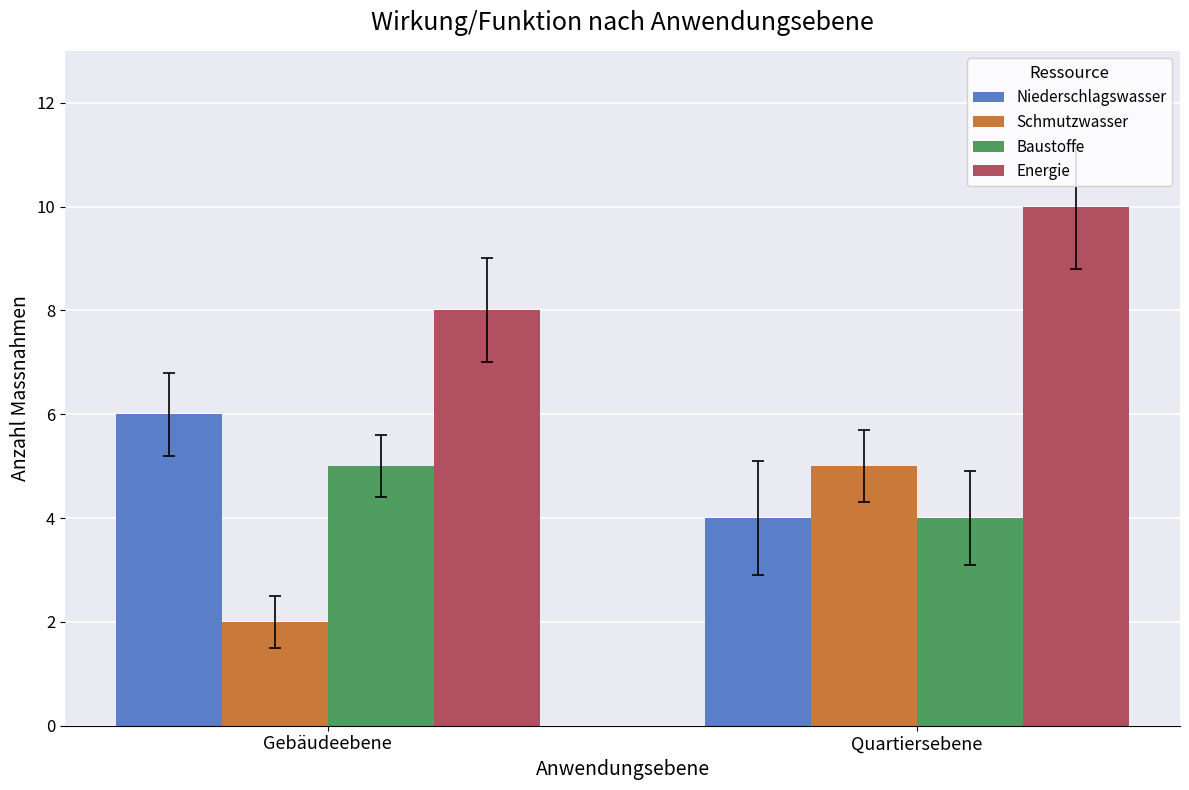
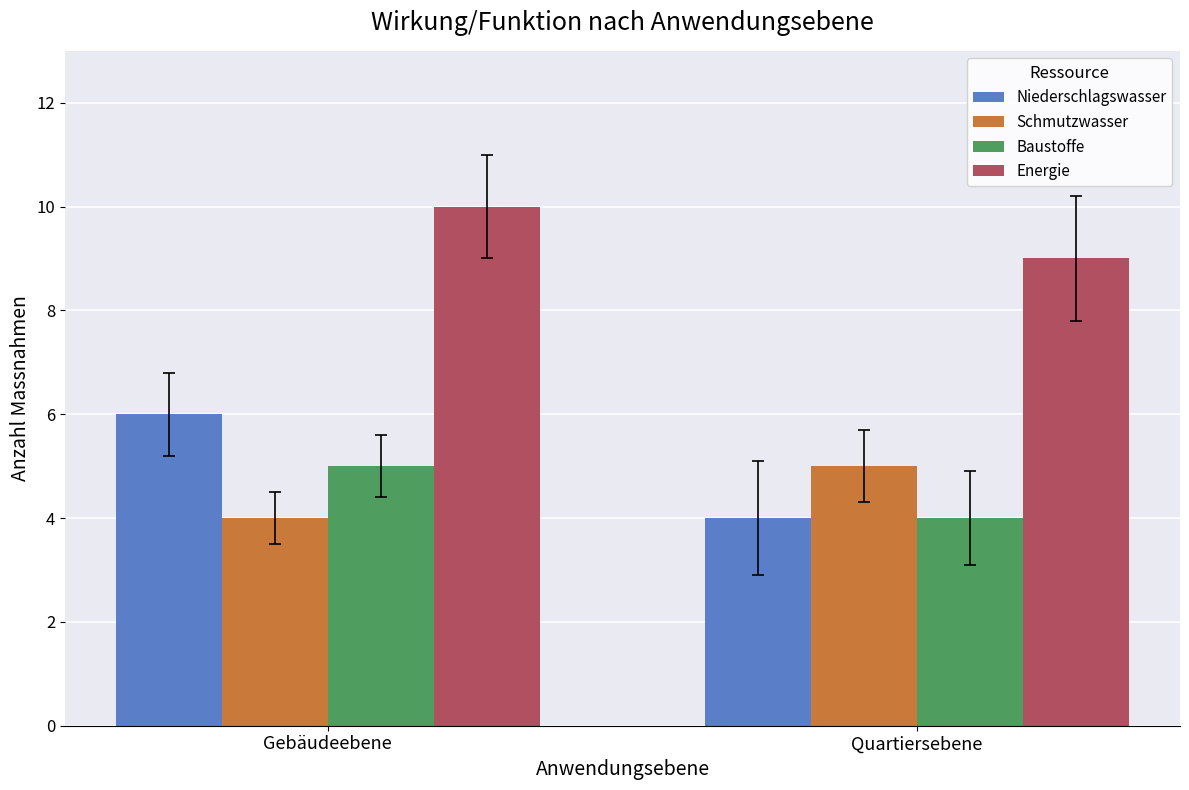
Schmutzwasser, Gebäudeebene: 2 -> 4
Energie, Gebäudeebene: 8 -> 10
Energie, Quartiersebene: 10 -> 9
